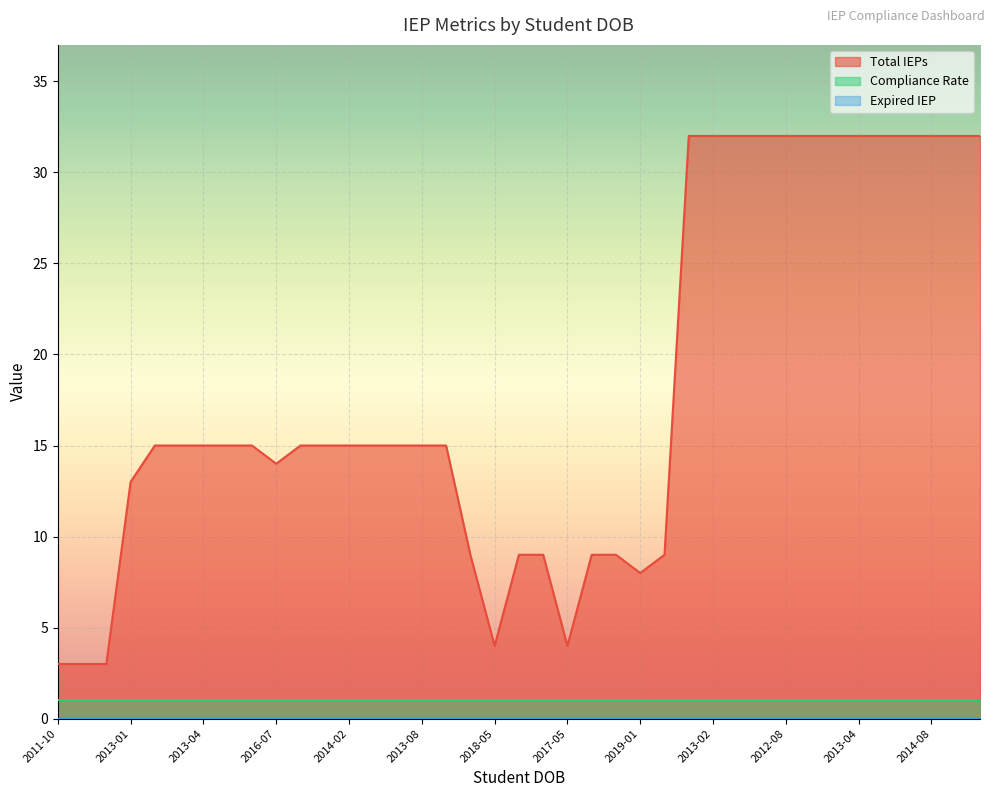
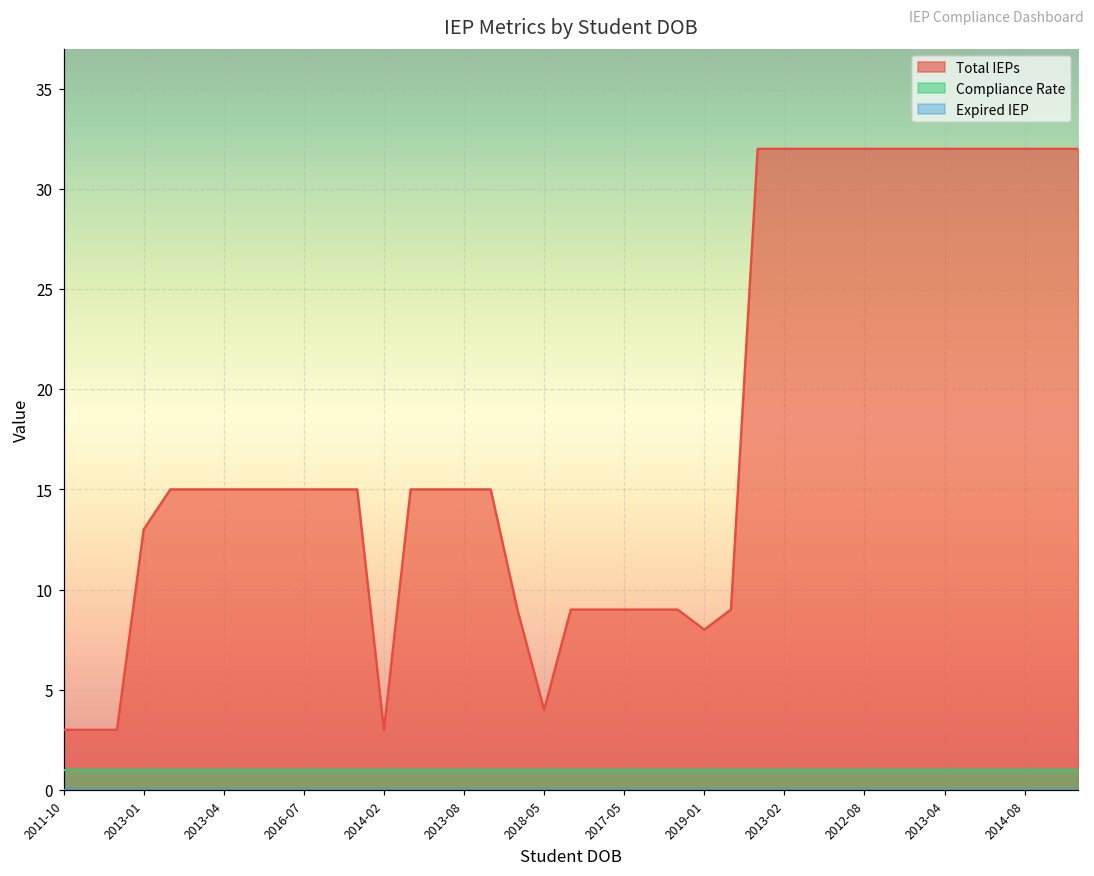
Total IEPs, 2016-07: 14 -> 15
Total IEPs, 2014-02: 15 -> 3
Total IEPs, 2017-05: 4 -> 9
